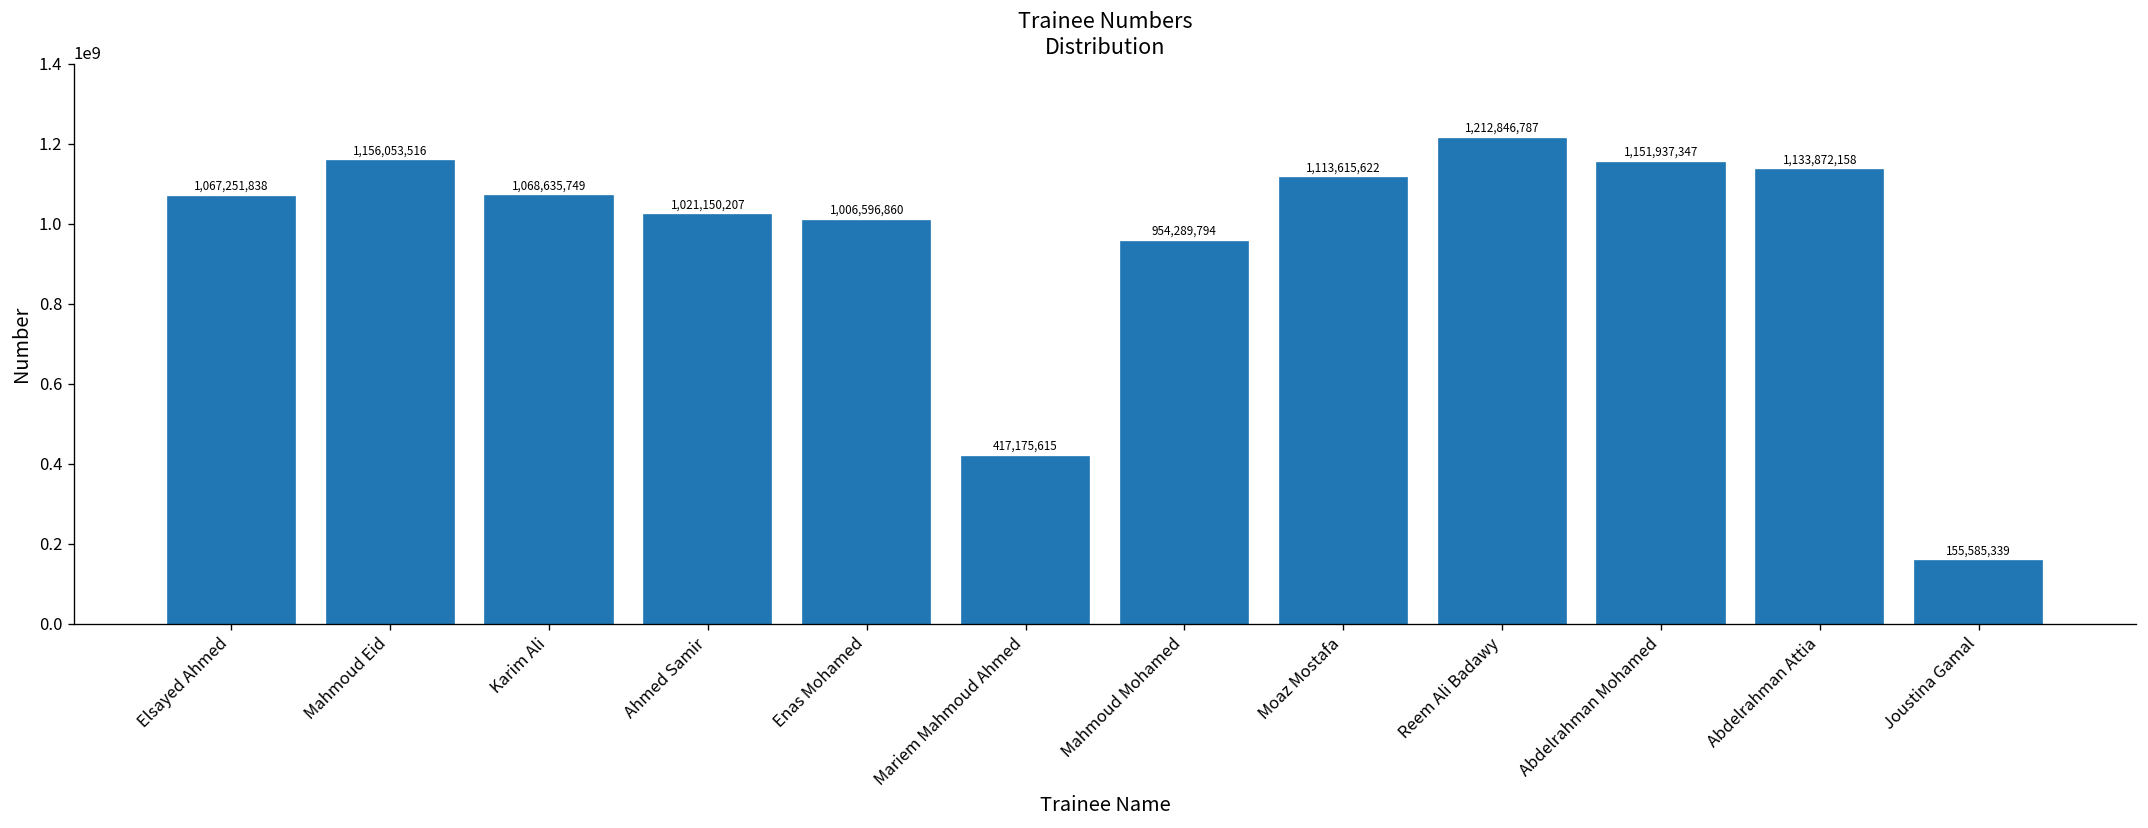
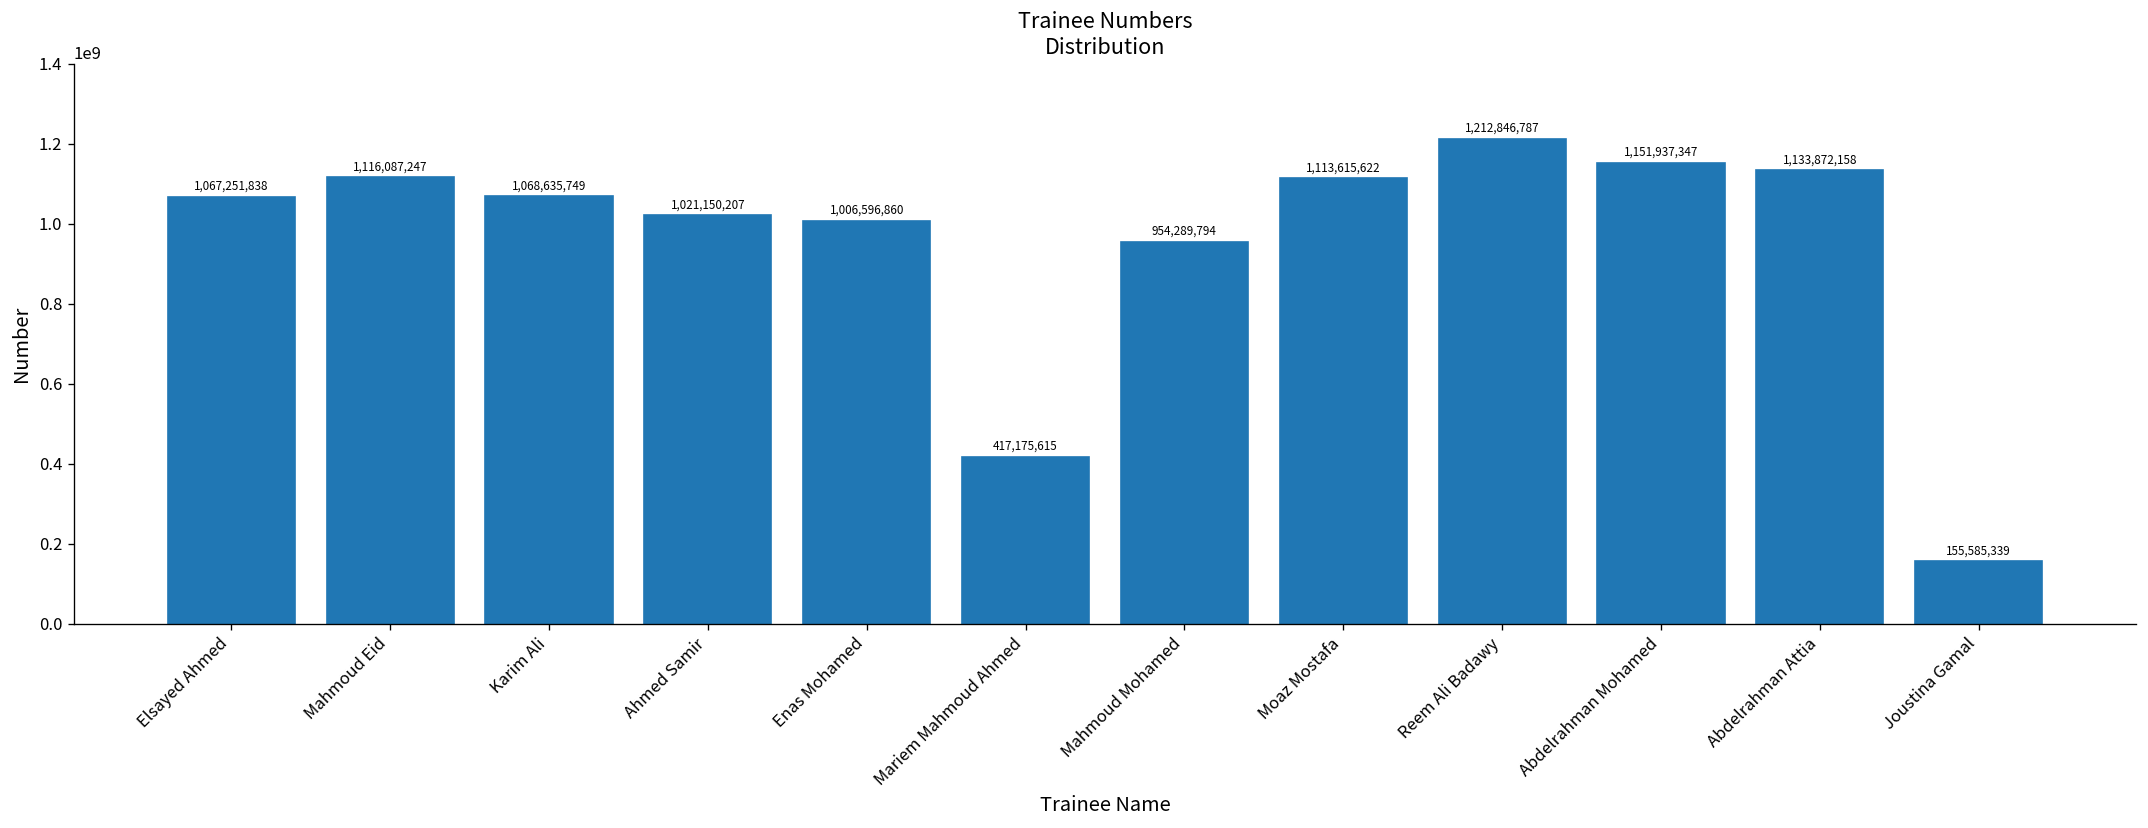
Mahmoud Eid: 1,156,053,516 -> 1,116,087,247
